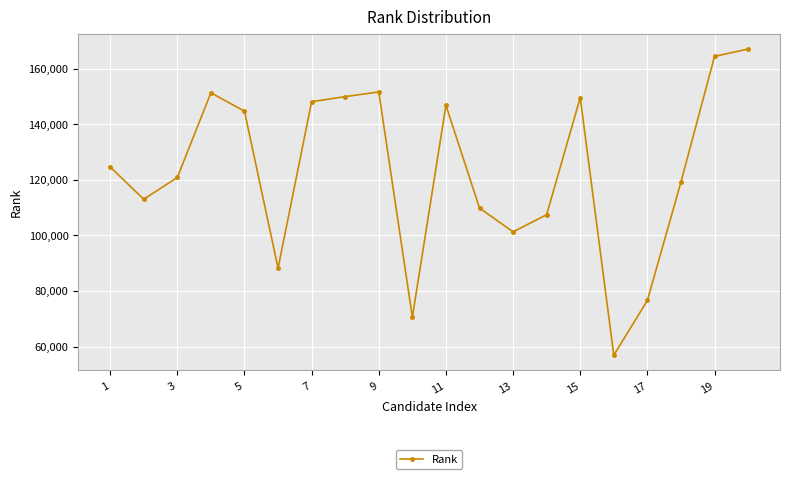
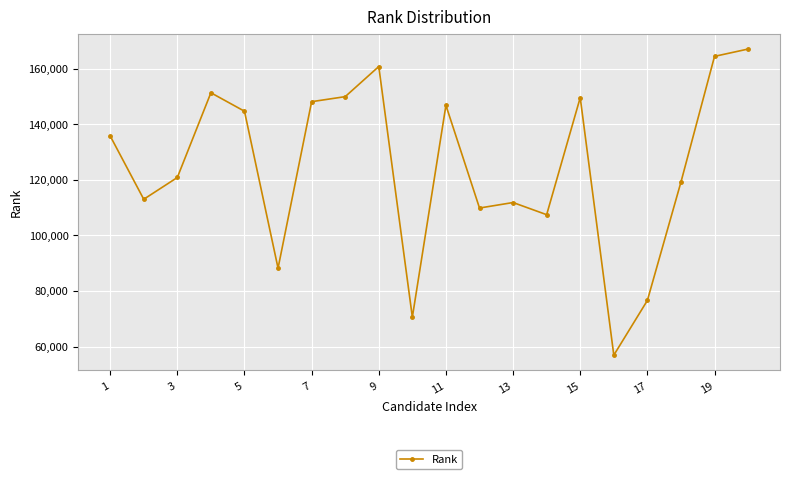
1: 125,000 -> 136,000
9: 152,000 -> 161,000
13: 101,000 -> 112,000
